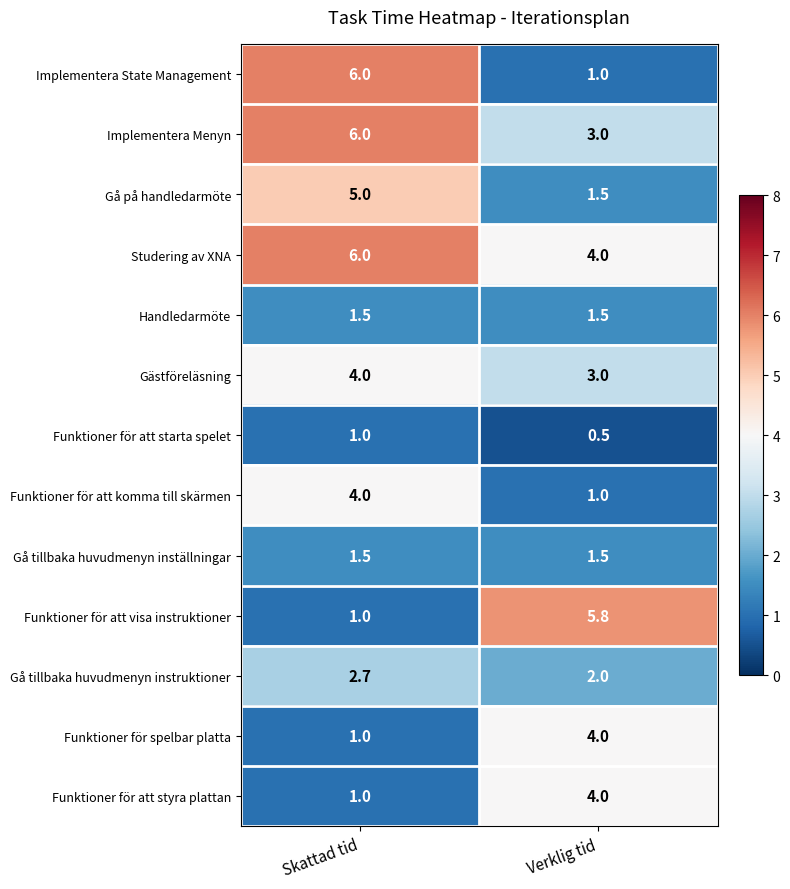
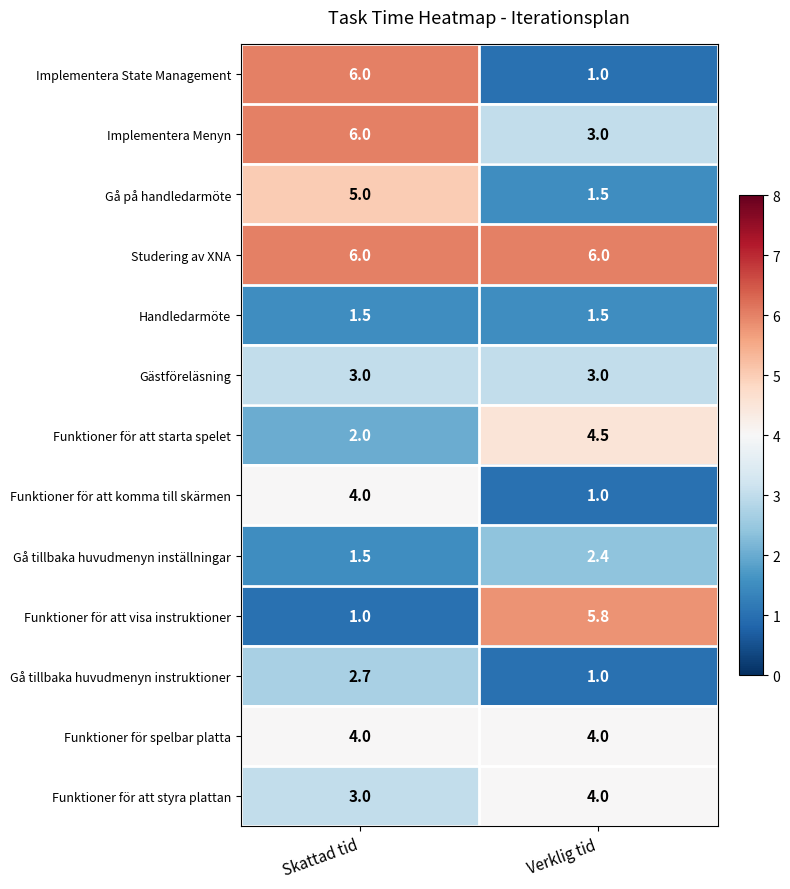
Studering av XNA, Verklig tid: 4.0 -> 6.0
Gästföreläsning, Skattad tid: 4.0 -> 3.0
Funktioner för att starta spelet, Skattad tid: 1.0 -> 2.0
Funktioner för att starta spelet, Verklig tid: 0.5 -> 4.5
Gå tillbaka huvudmenyn inställningar, Verklig tid: 1.5 -> 2.4
Gå tillbaka huvudmenyn instruktioner, Verklig tid: 2.0 -> 1.0
Funktioner för spelbar platta, Skattad tid: 1.0 -> 4.0
Funktioner för att styra plattan, Skattad tid: 1.0 -> 3.0
